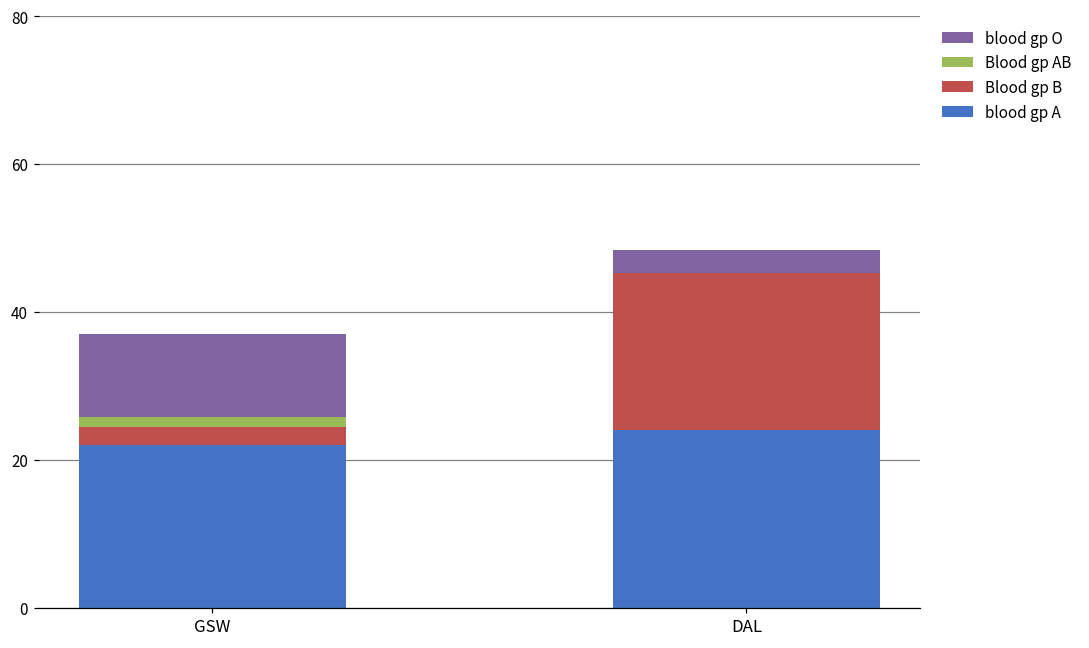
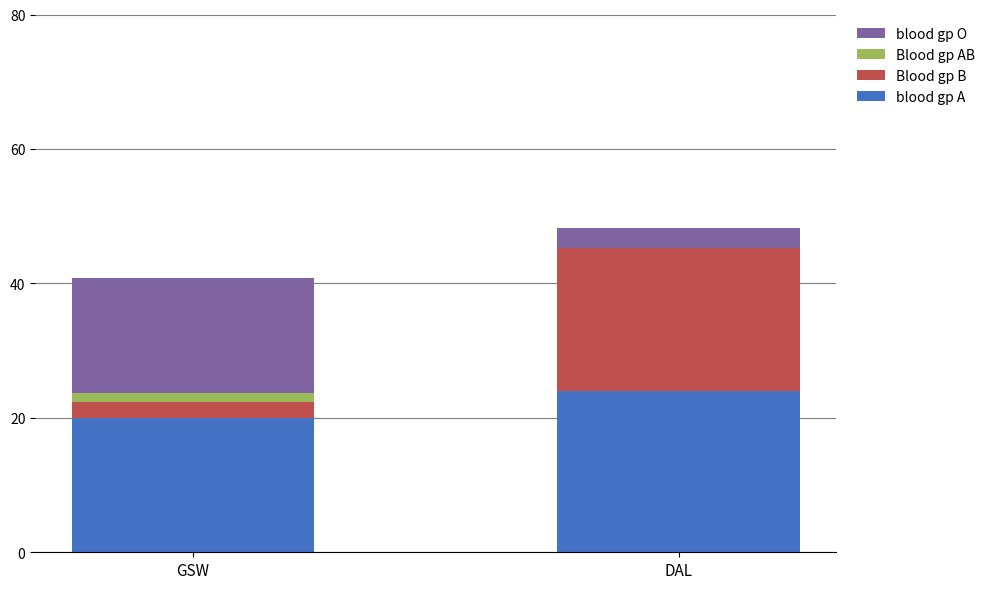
blood gp A, GSW: 22 -> 20
blood gp O, GSW: 11 -> 17
